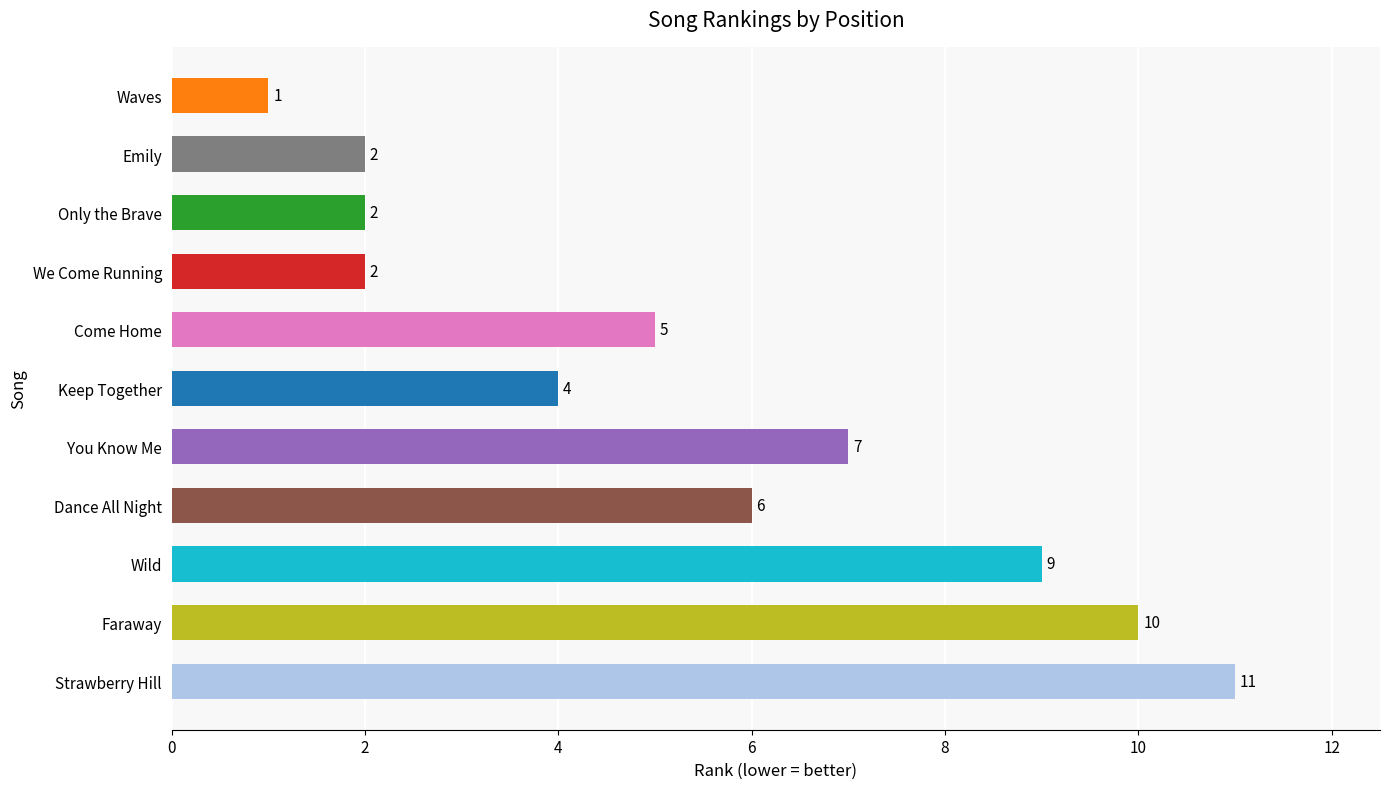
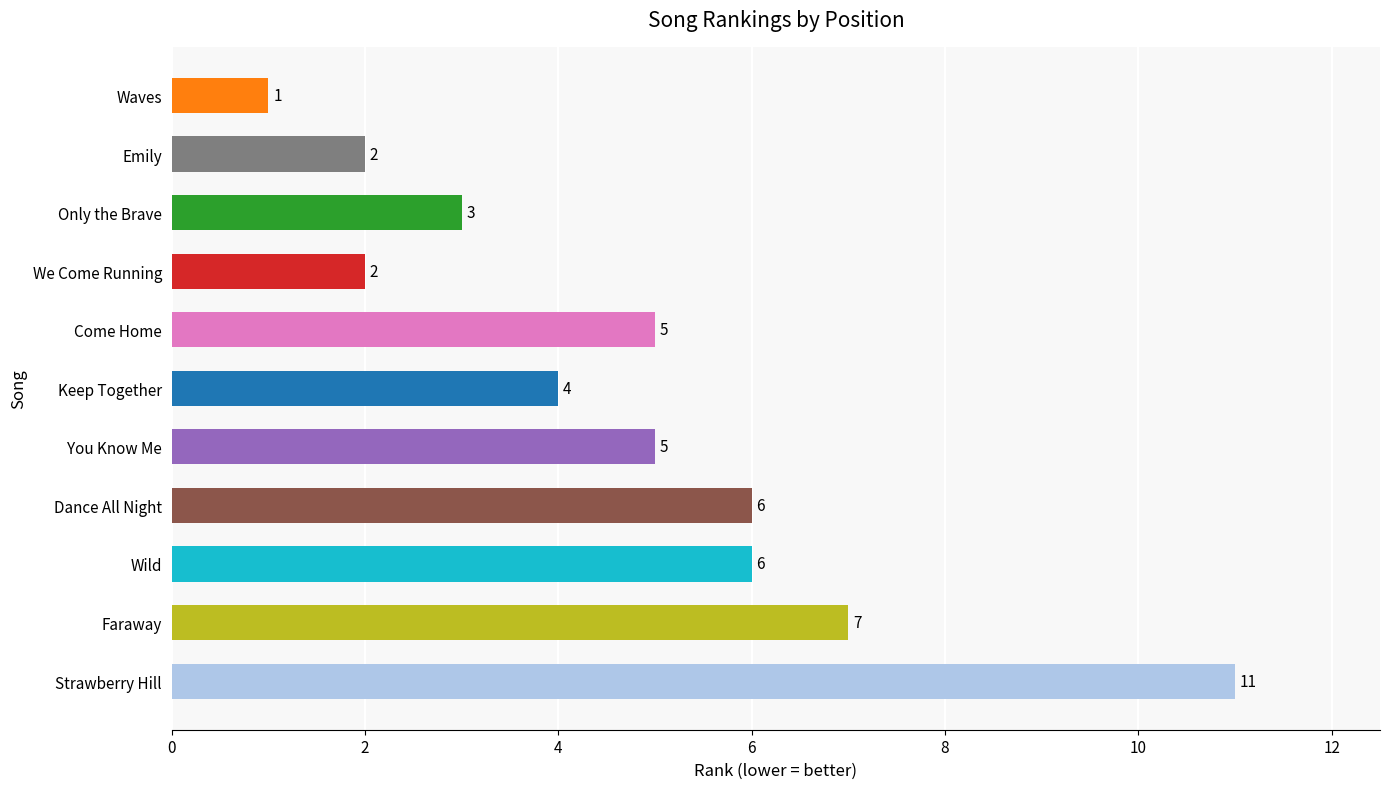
Only the Brave: 2 -> 3
You Know Me: 7 -> 5
Wild: 9 -> 6
Faraway: 10 -> 7
